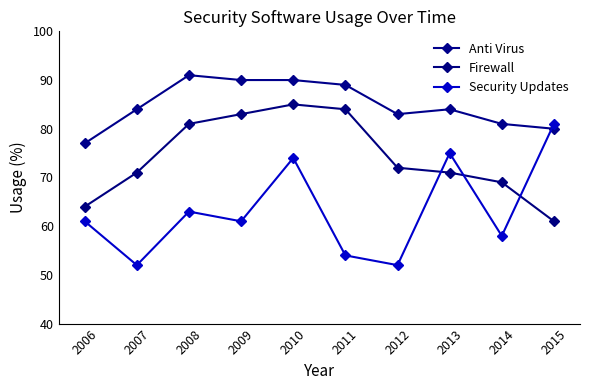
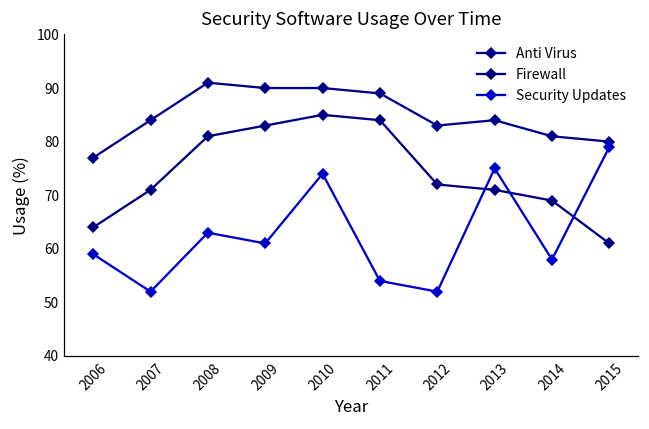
Security Updates, 2006: 61 -> 59
Security Updates, 2015: 81 -> 79
